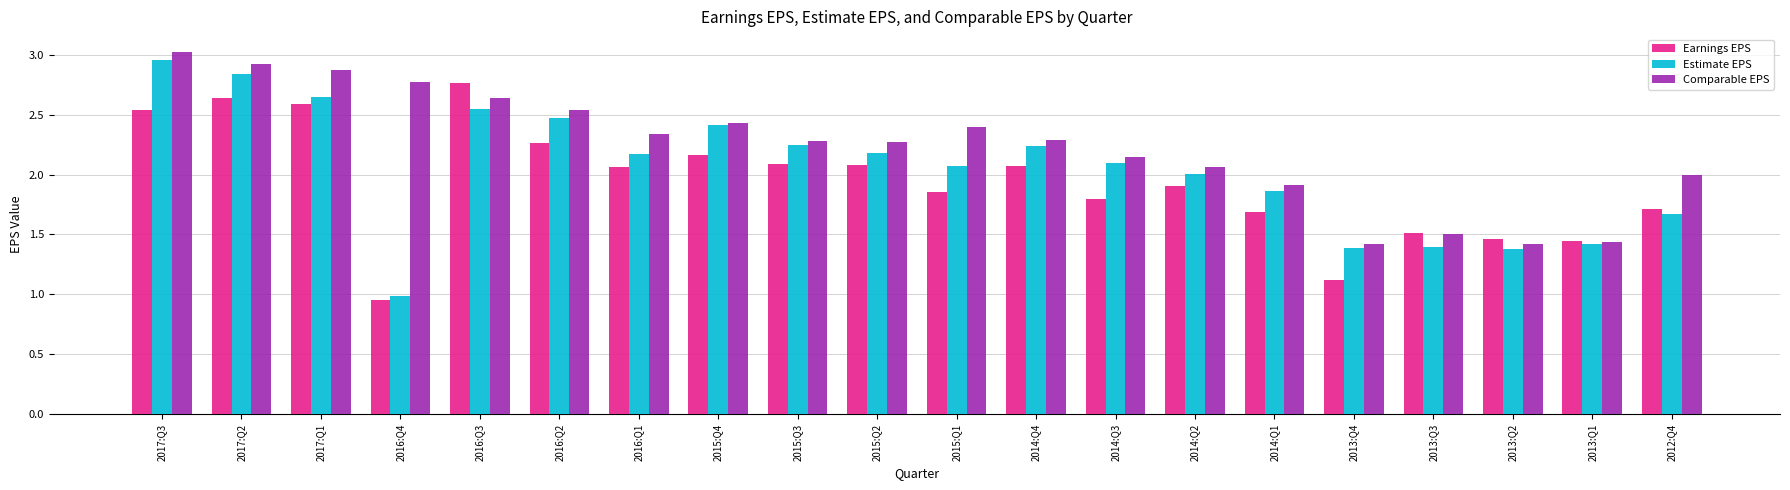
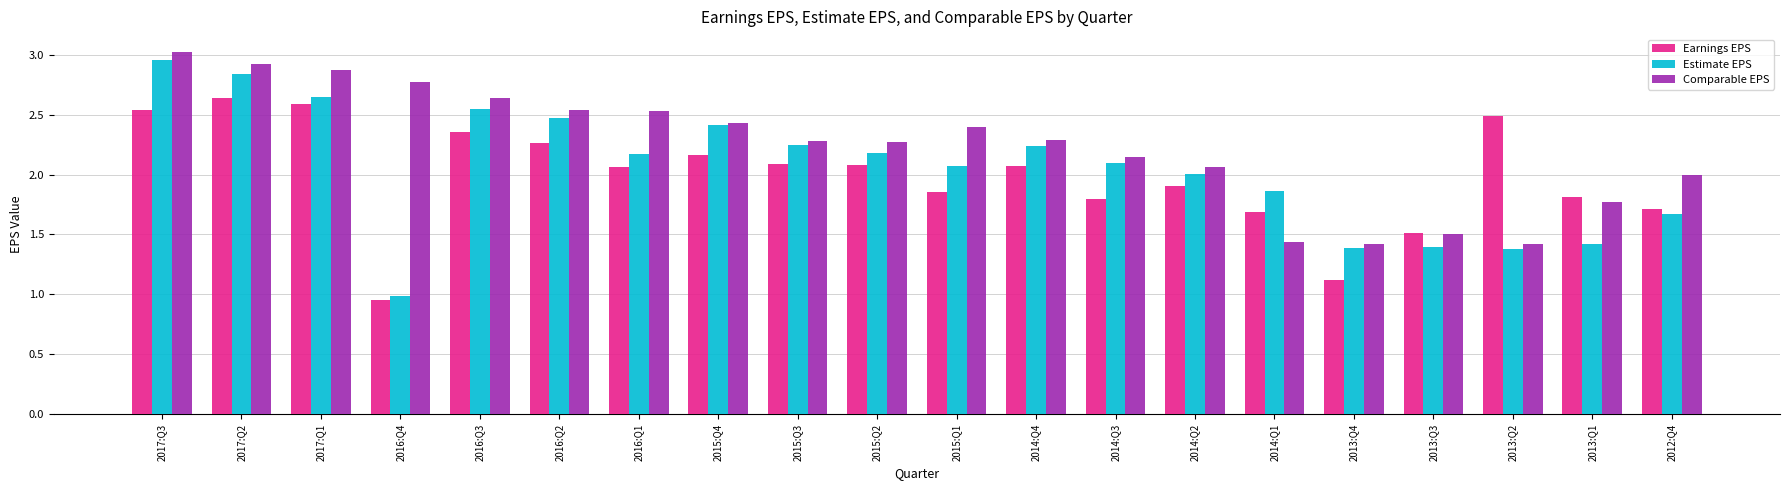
Earnings EPS, 2016:Q3: 2.76 -> 2.35
Comparable EPS, 2016:Q1: 2.34 -> 2.53
Comparable EPS, 2014:Q1: 1.91 -> 1.44
Earnings EPS, 2013:Q2: 1.46 -> 2.49
Earnings EPS, 2013:Q1: 1.44 -> 1.81
Comparable EPS, 2013:Q1: 1.44 -> 1.77
